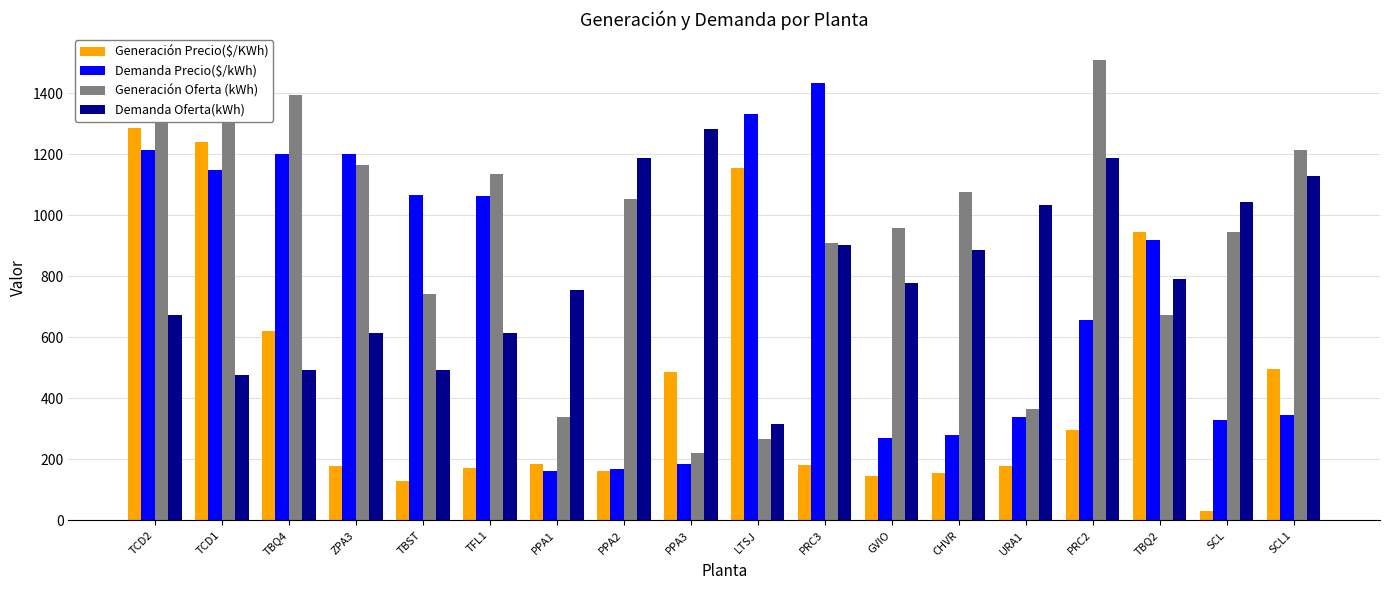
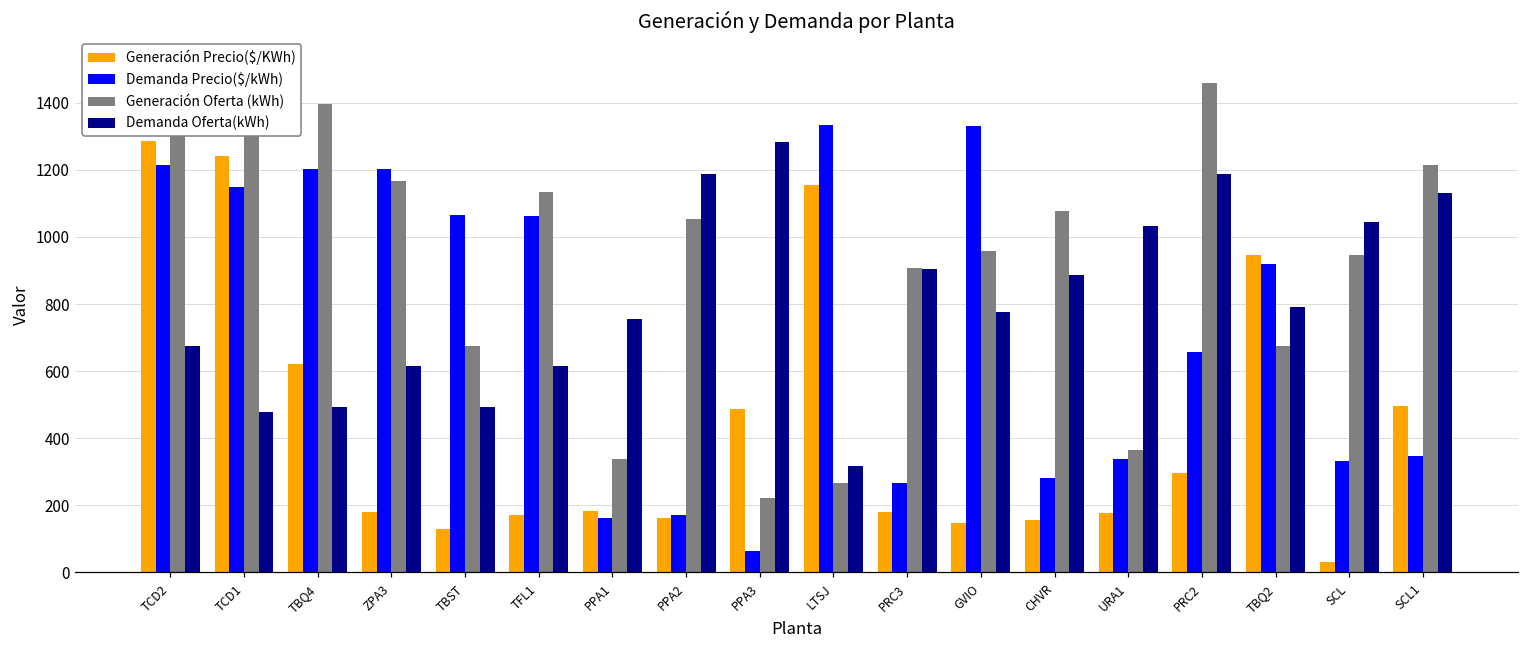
Generación Oferta (kWh), TBST: 740 -> 670
Demanda Precio($/kWh), PPA3: 180 -> 60
Demanda Precio($/kWh), PRC3: 1430 -> 270
Demanda Precio($/kWh), GVIO: 270 -> 1330
Generación Oferta (kWh), PRC2: 1510 -> 1460
